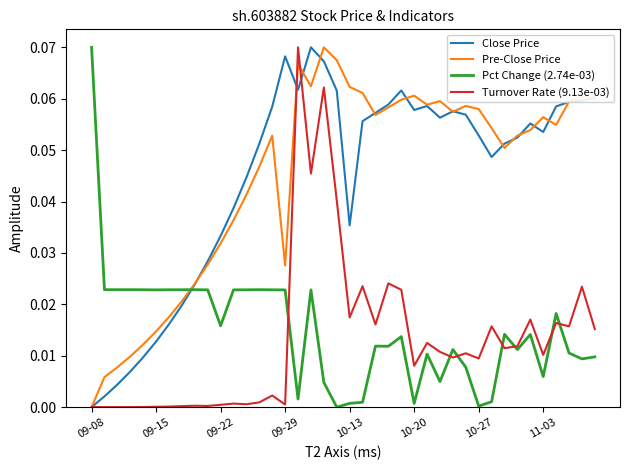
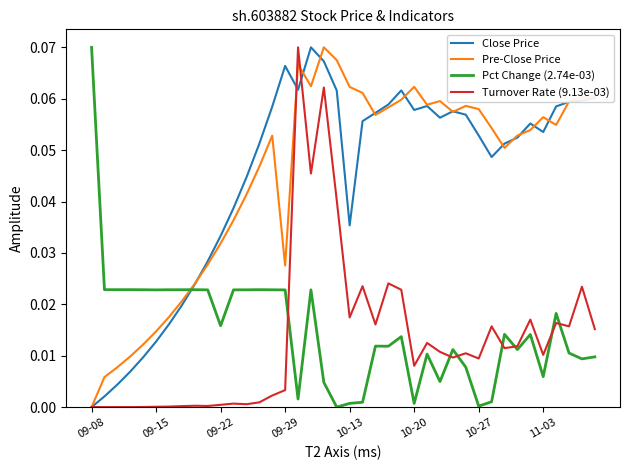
Close Price, 09-29: 0.068 -> 0.066
Turnover Rate (9.13e-03), 09-29: 0.001 -> 0.003
Pre-Close Price, 10-20: 0.061 -> 0.062
